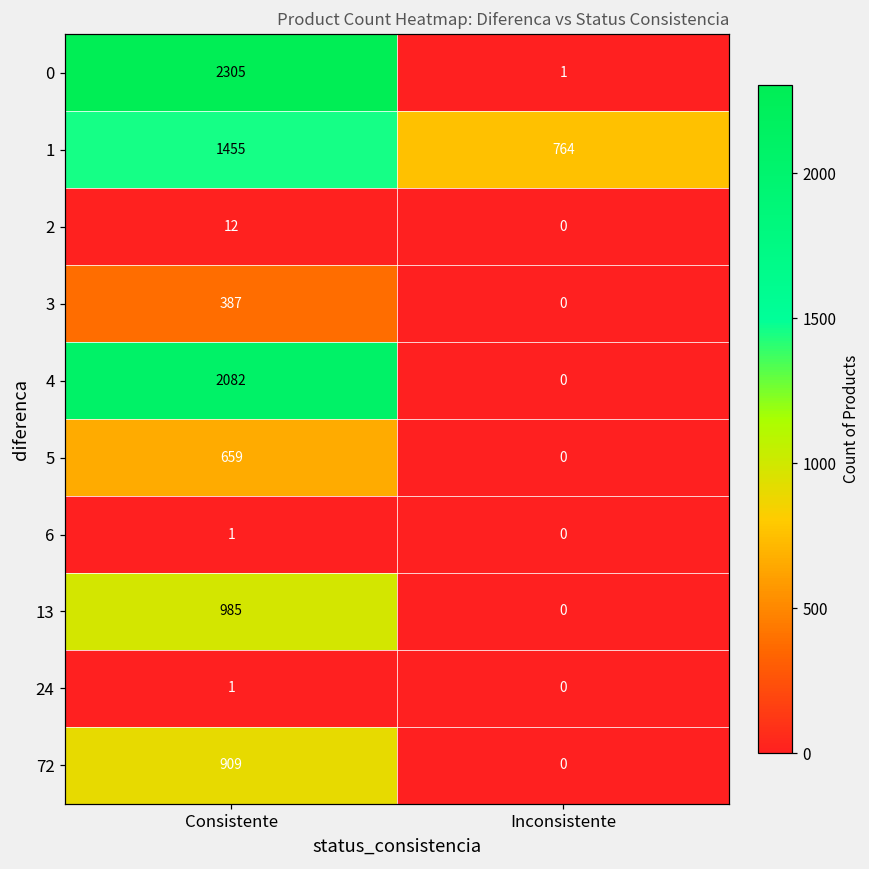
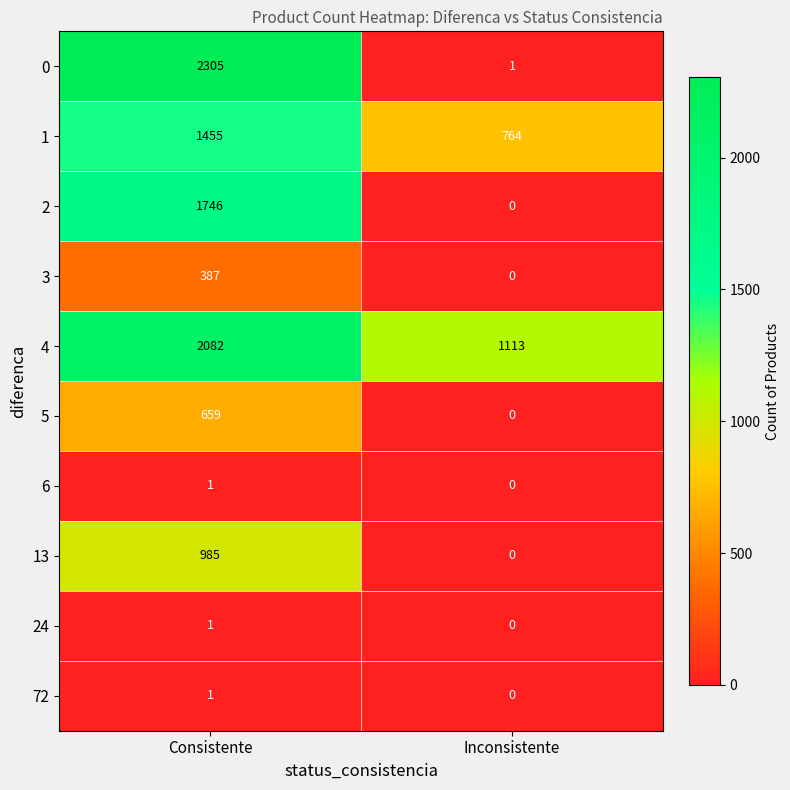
2, Consistente: 12 -> 1746
4, Inconsistente: 0 -> 1113
72, Consistente: 909 -> 1
